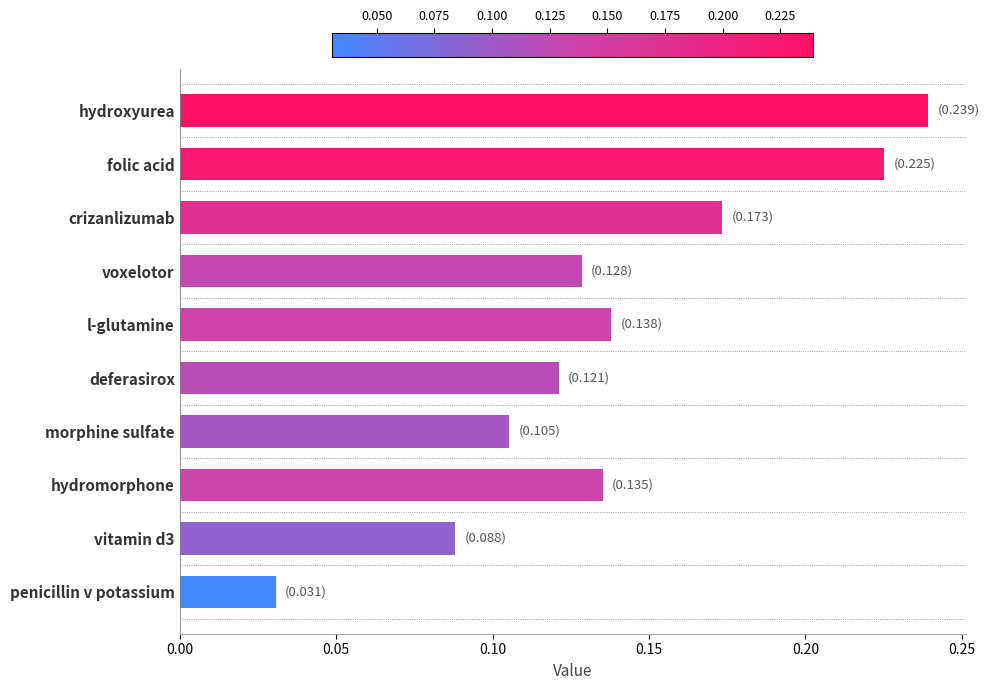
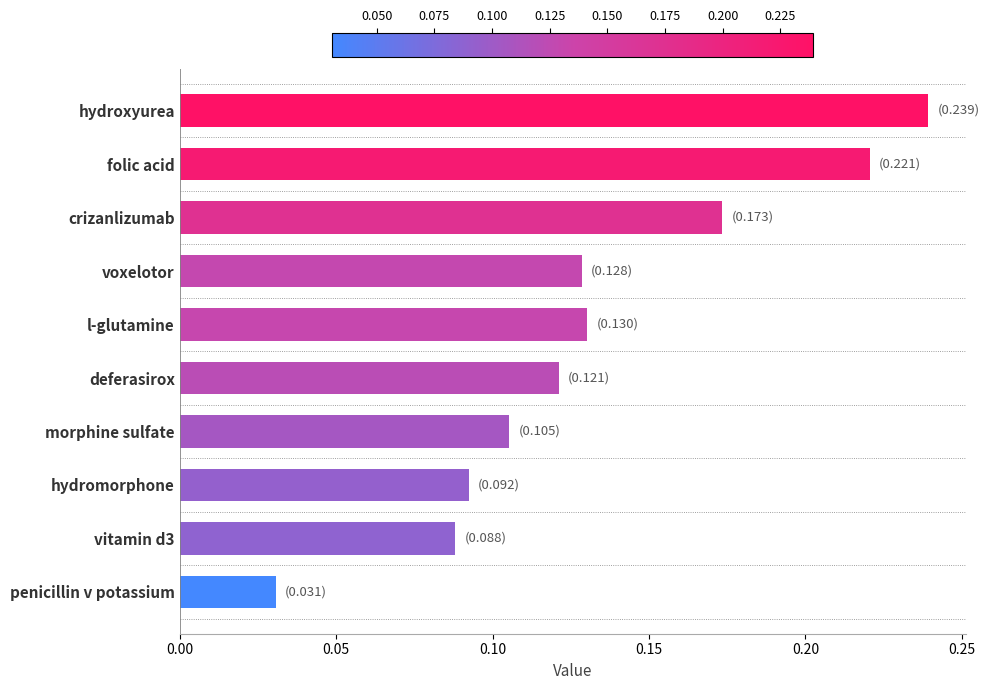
folic acid: (0.225) -> (0.221)
l-glutamine: (0.138) -> (0.130)
hydromorphone: (0.135) -> (0.092)
